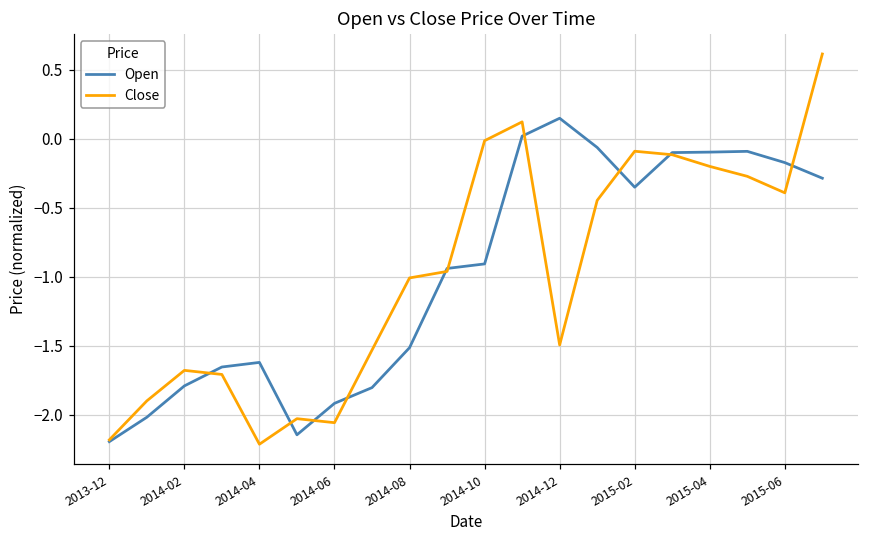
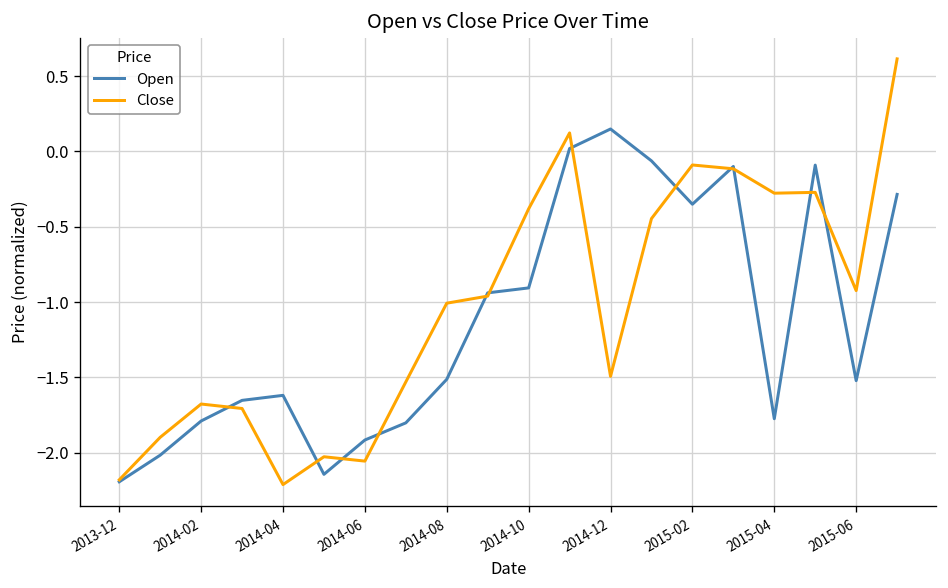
Close, 2014-10: -0.01 -> -0.38
Open, 2015-04: -0.10 -> -1.77
Close, 2015-04: -0.20 -> -0.28
Open, 2015-06: -0.17 -> -1.52
Close, 2015-06: -0.39 -> -0.92
